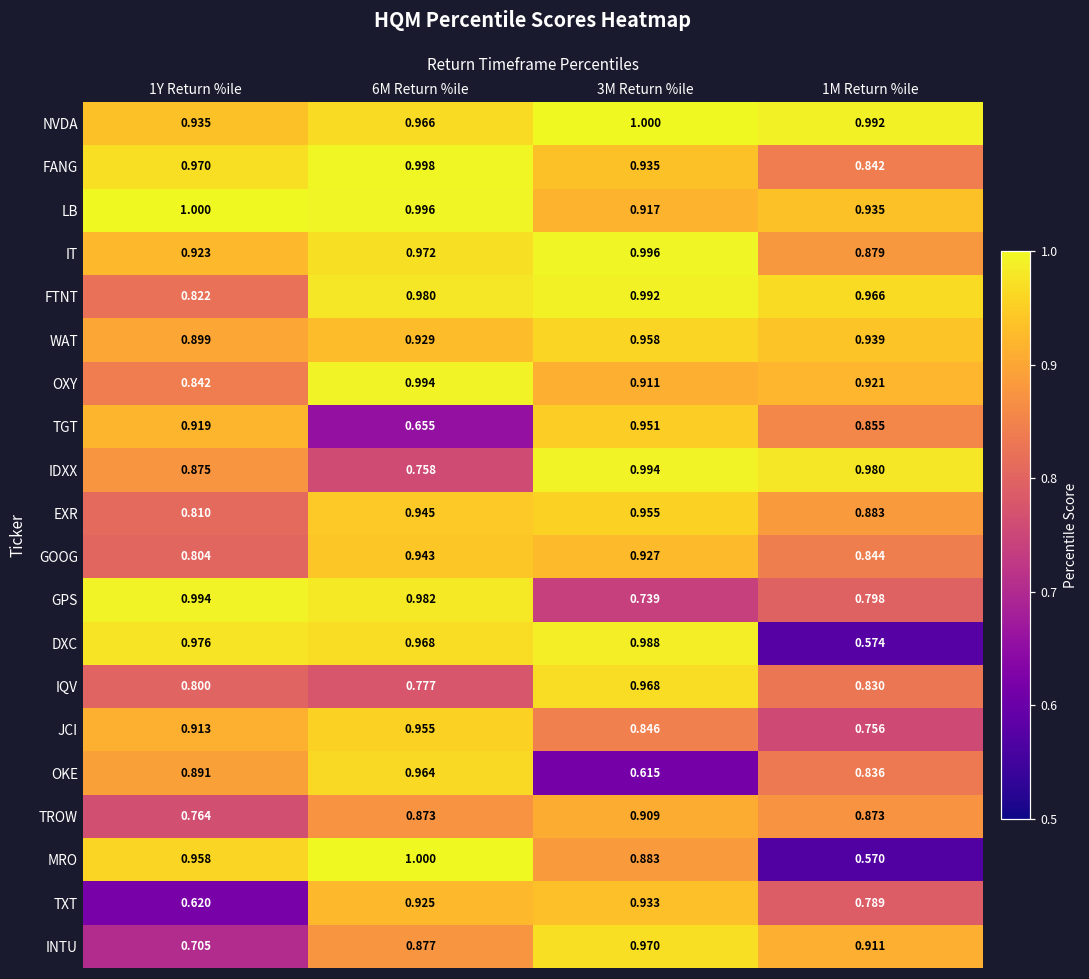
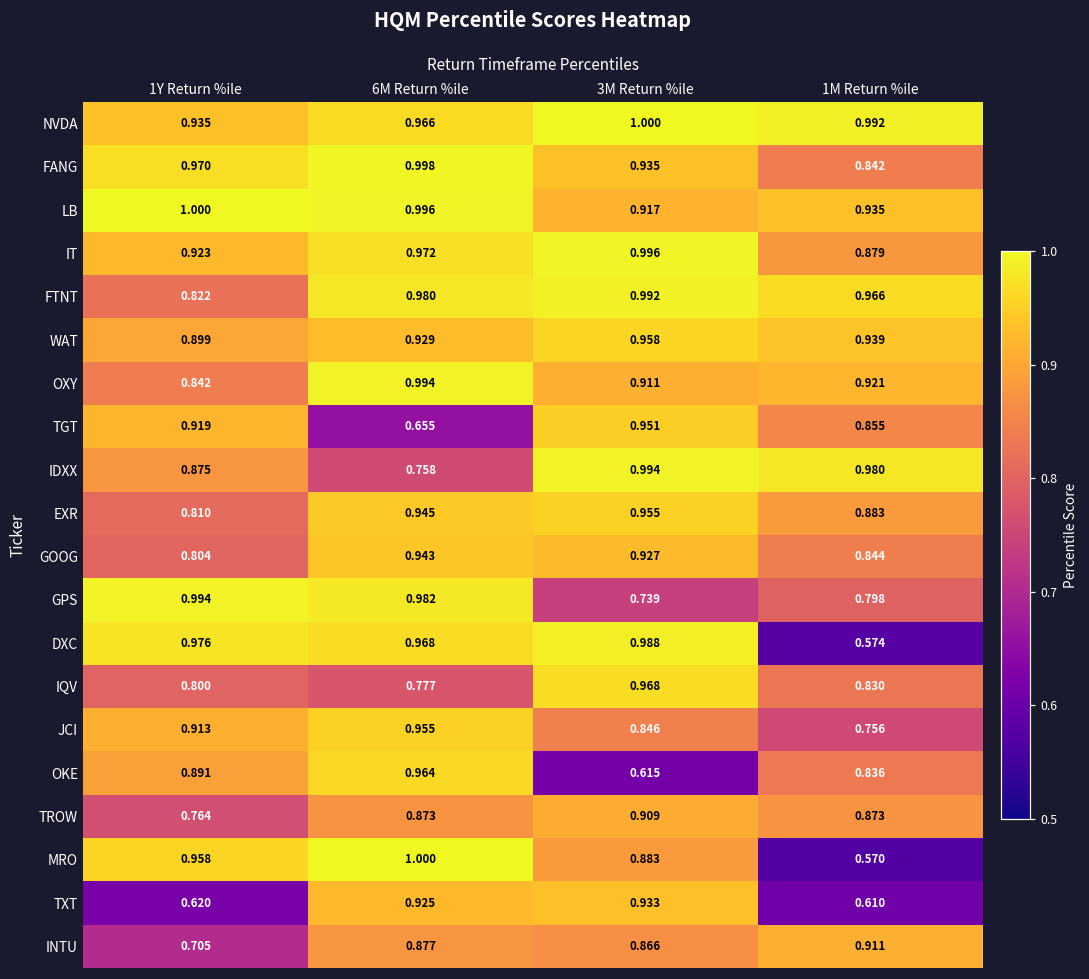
TXT, 1M Return %ile: 0.789 -> 0.610
INTU, 3M Return %ile: 0.970 -> 0.866
